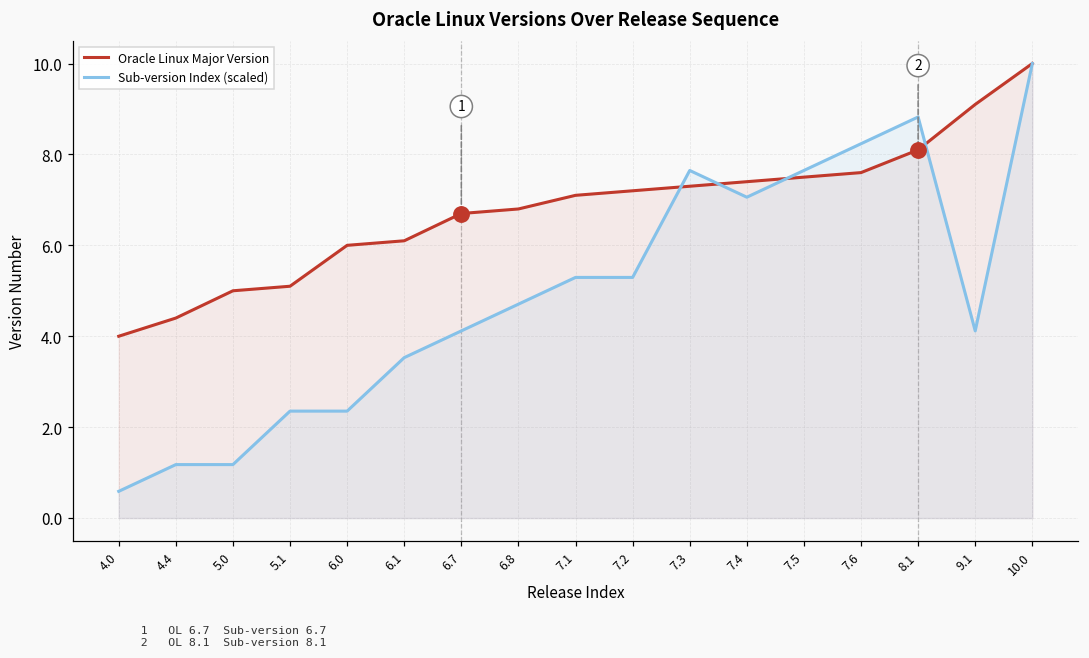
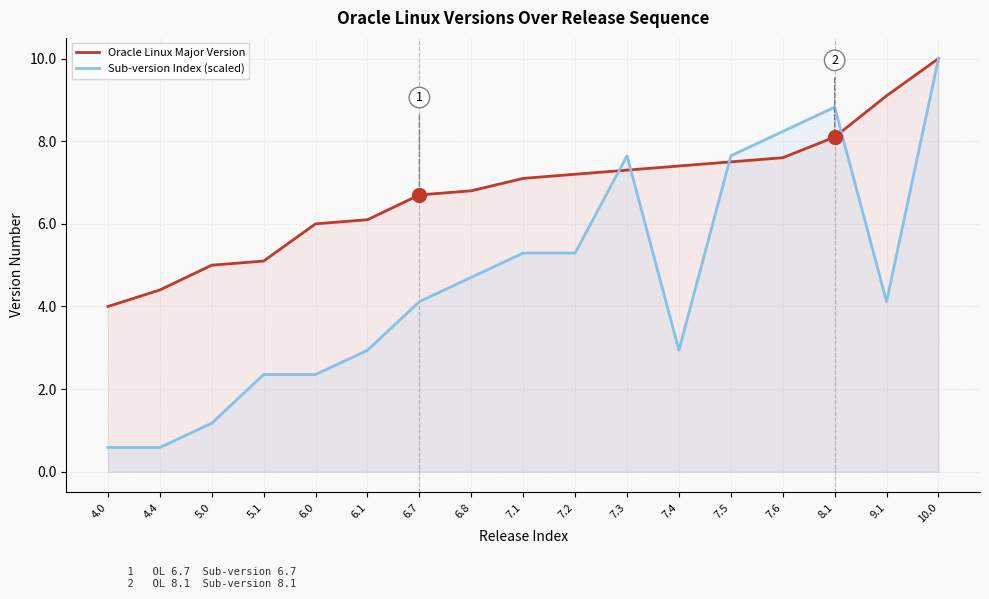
Sub-version Index (scaled), 4.4: 1.2 -> 0.6
Sub-version Index (scaled), 6.1: 3.5 -> 2.9
Sub-version Index (scaled), 7.4: 7.1 -> 2.9
